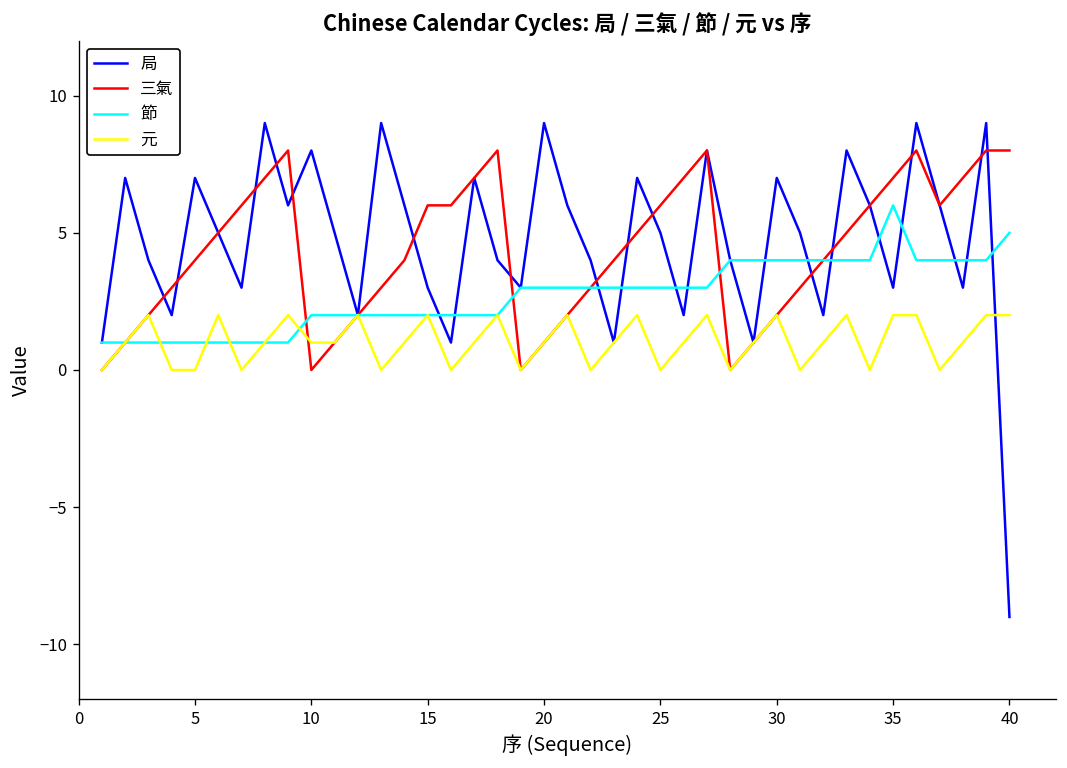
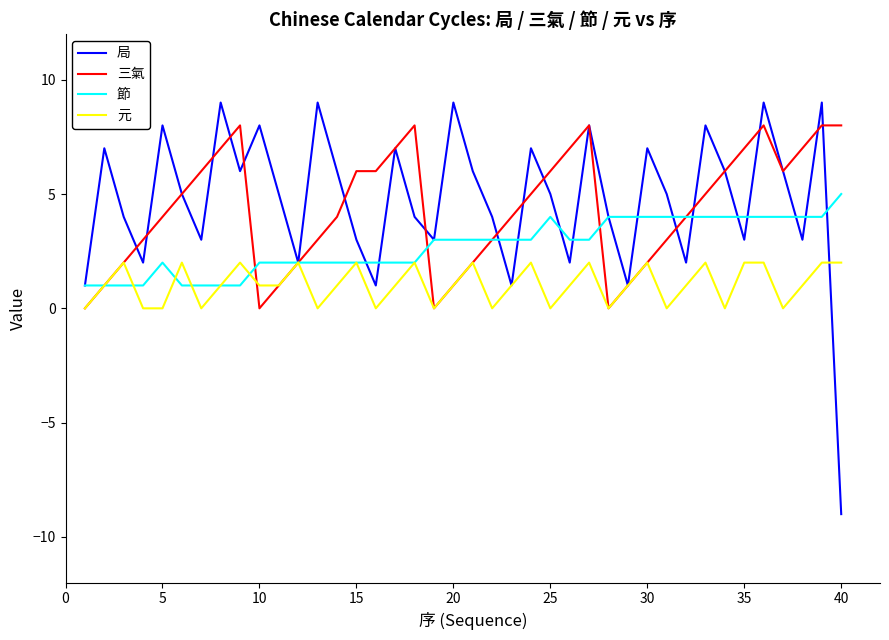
局, 5: 7 -> 8
節, 5: 1 -> 2
節, 25: 3 -> 4
節, 35: 6 -> 4
